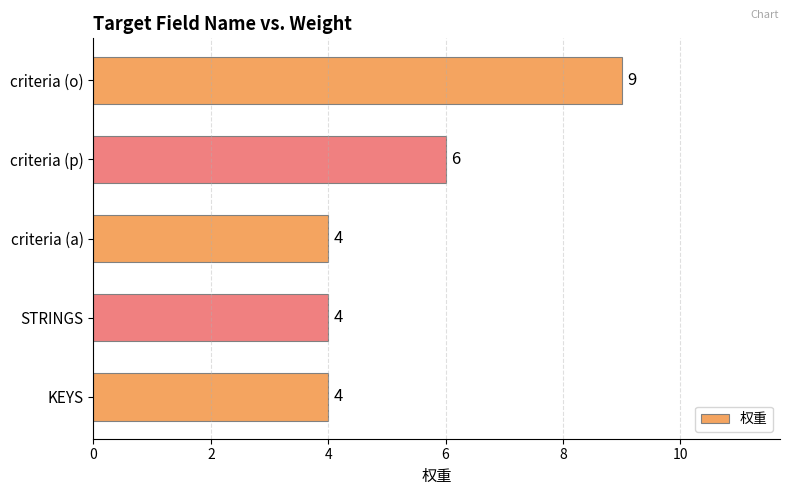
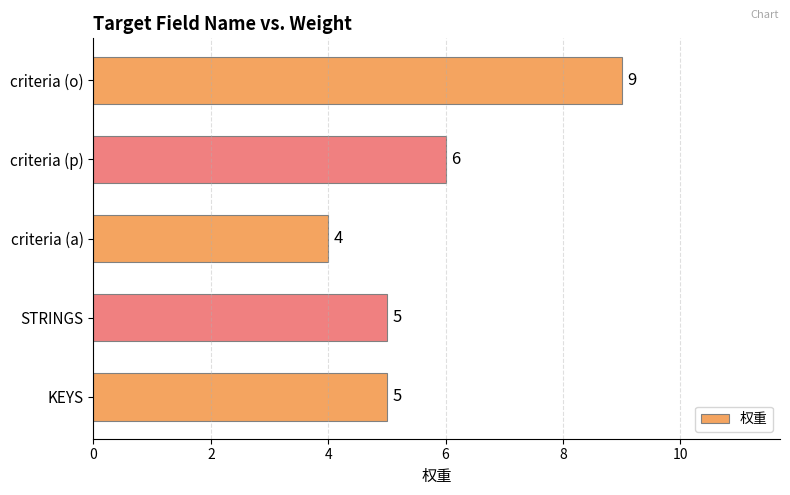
STRINGS: 4 -> 5
KEYS: 4 -> 5
